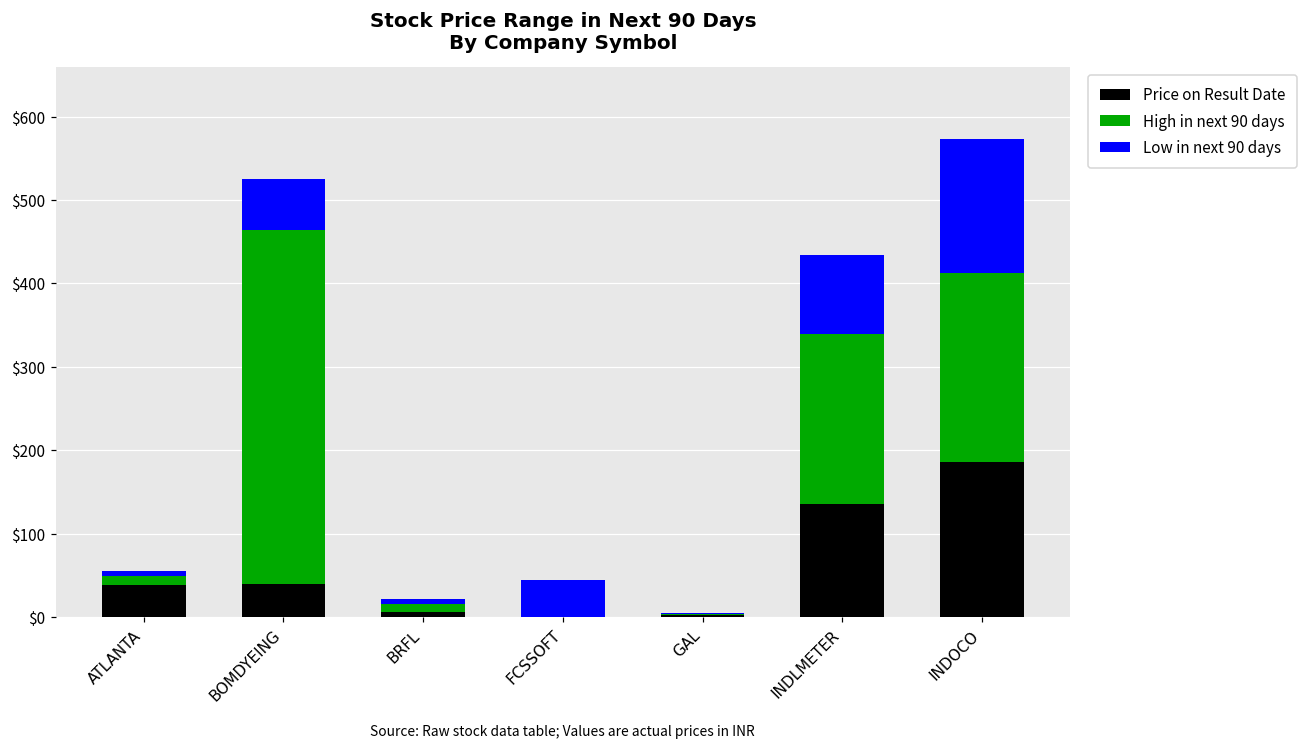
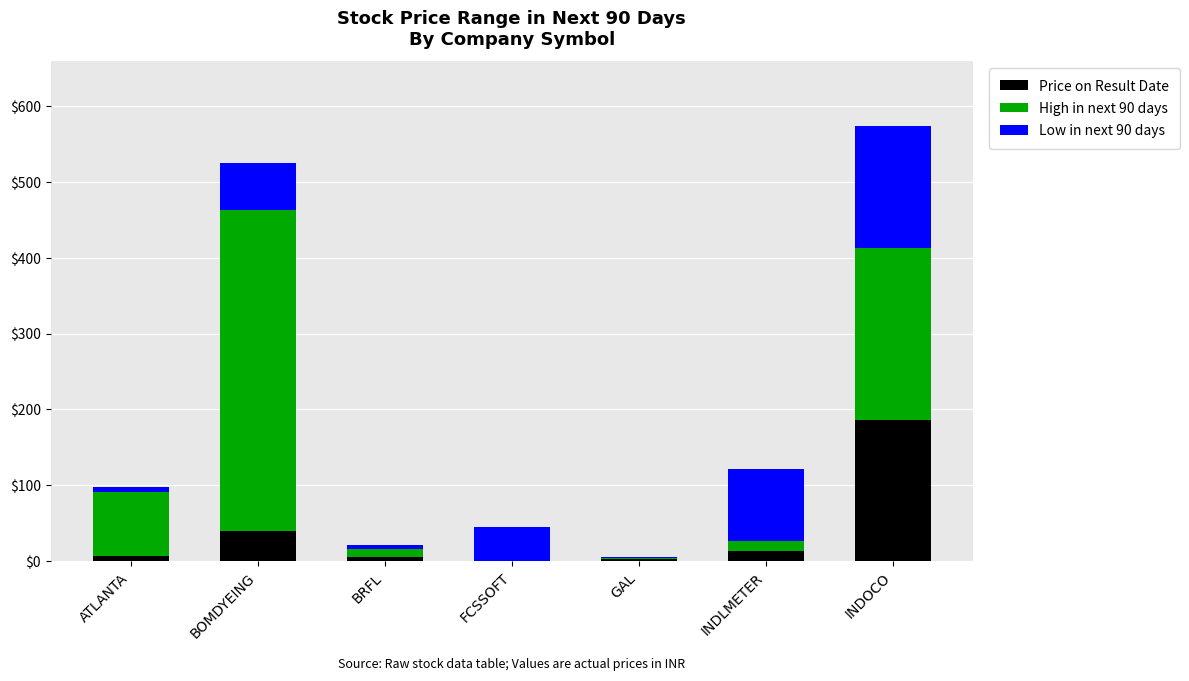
Price on Result Date, ATLANTA: $40 -> $10
High in next 90 days, ATLANTA: $10 -> $80
Price on Result Date, INDLMETER: $140 -> $10
High in next 90 days, INDLMETER: $200 -> $10
